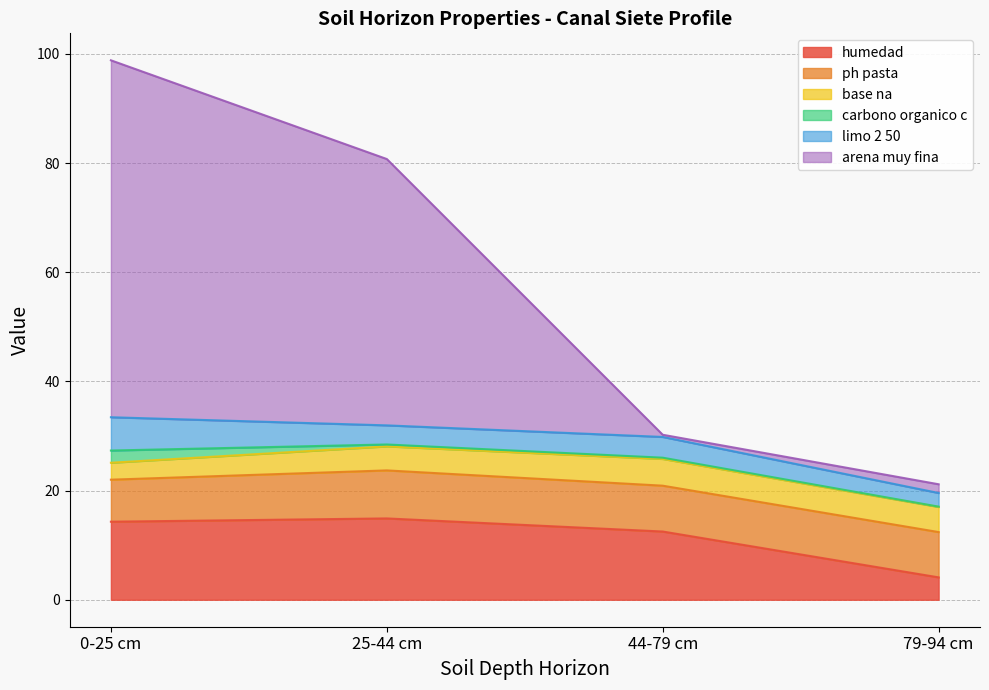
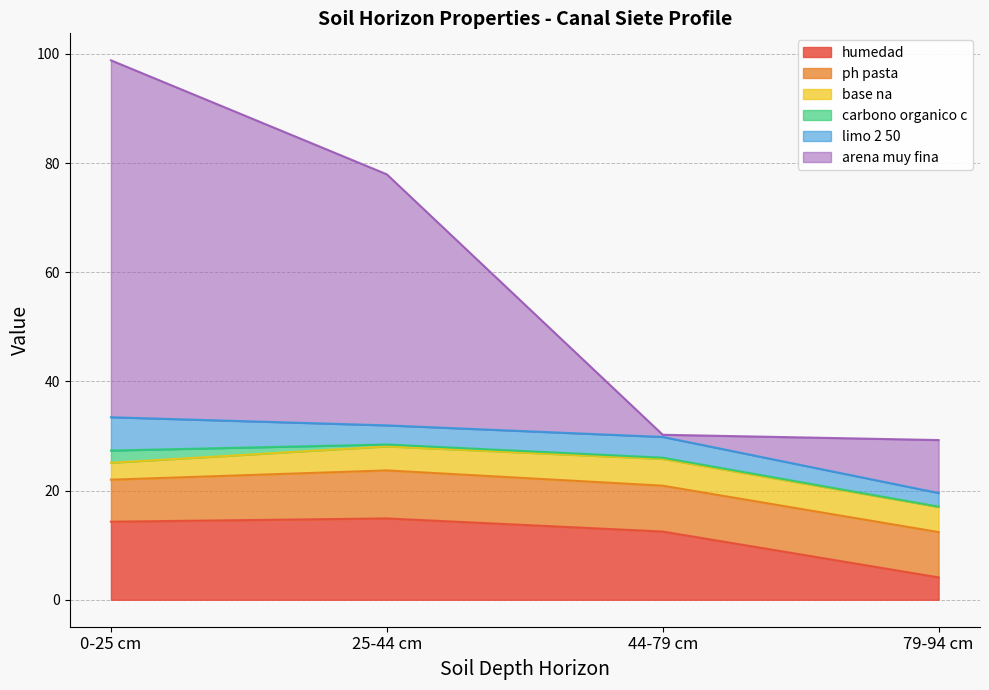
arena muy fina, 25-44 cm: 49 -> 46
arena muy fina, 79-94 cm: 2 -> 10
